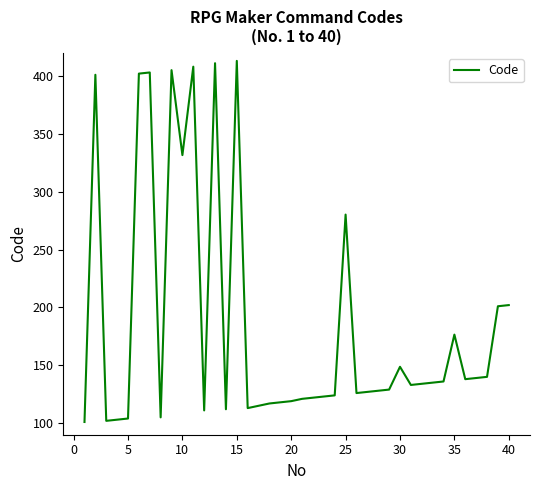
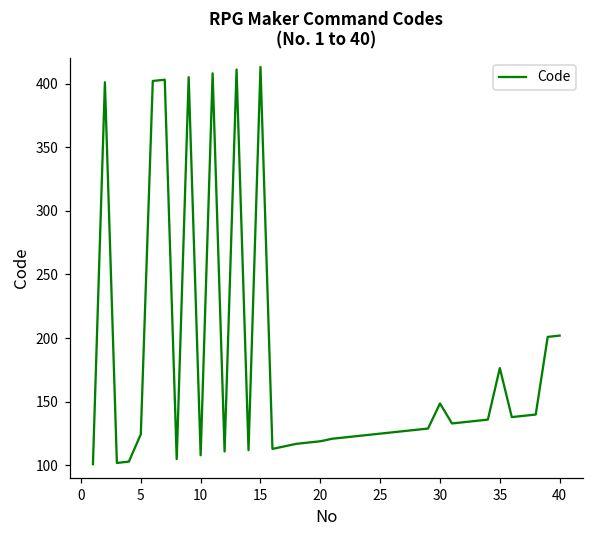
5: 104 -> 125
10: 332 -> 108
25: 280 -> 125
